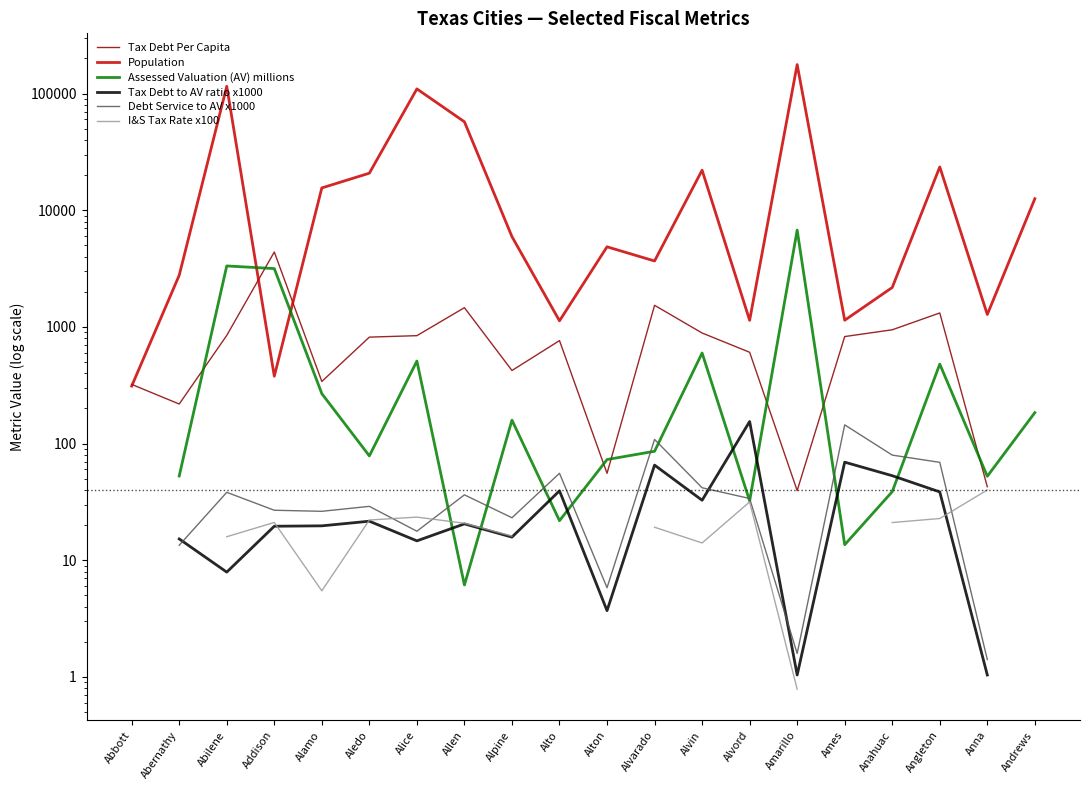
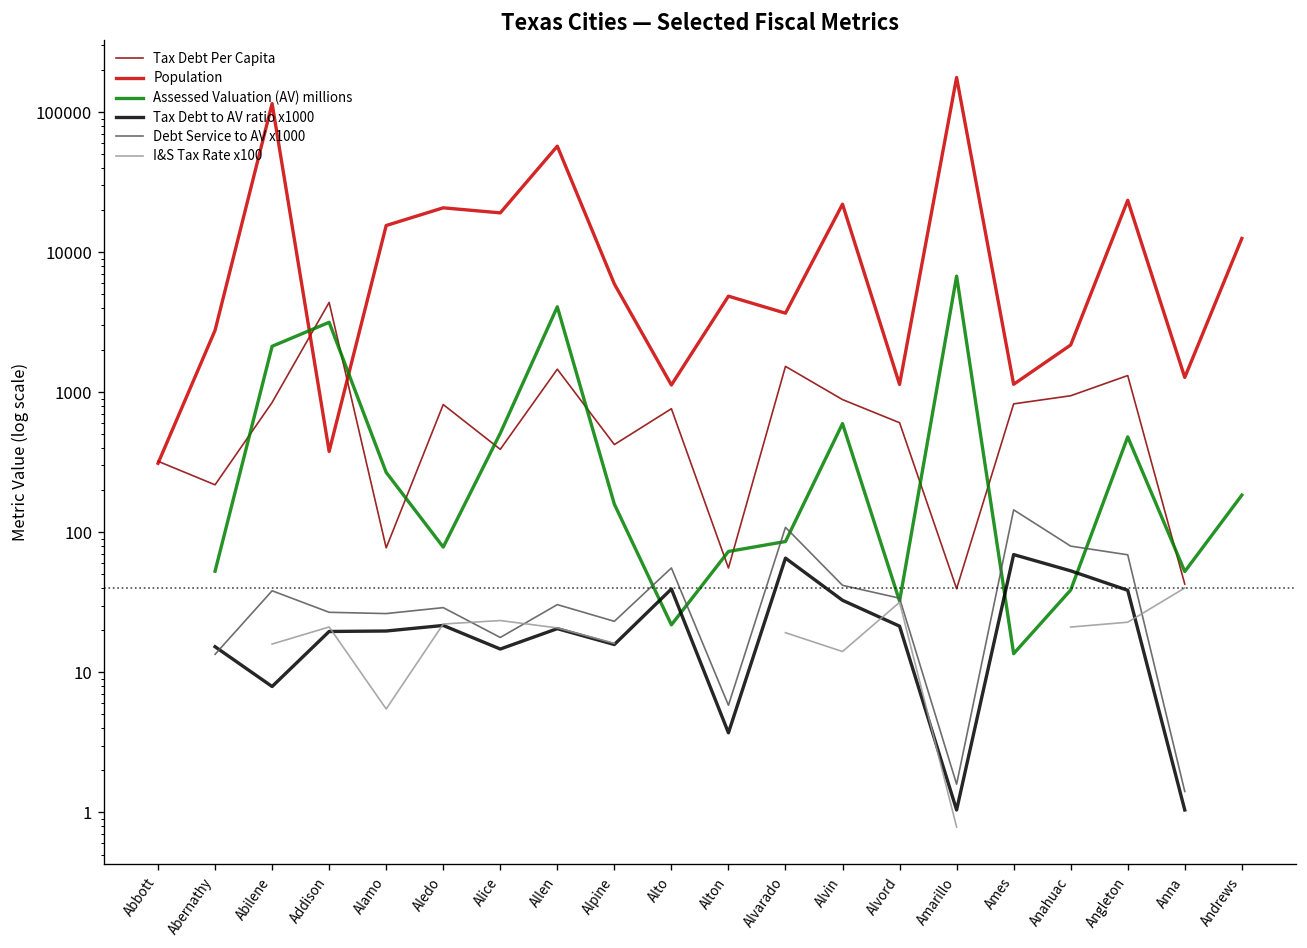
Assessed Valuation (AV) millions, Abilene: 3300 -> 2100
Tax Debt Per Capita, Alamo: 340 -> 80
Tax Debt Per Capita, Alice: 800 -> 390
Population, Alice: 110000 -> 19000
Assessed Valuation (AV) millions, Allen: 6 -> 4100
Debt Service to AV x1000, Allen: 36 -> 30
Tax Debt to AV ratio x1000, Alvord: 150 -> 21
